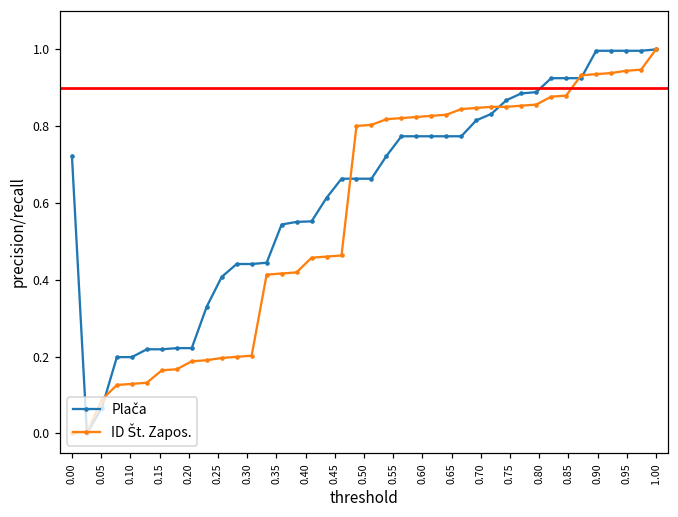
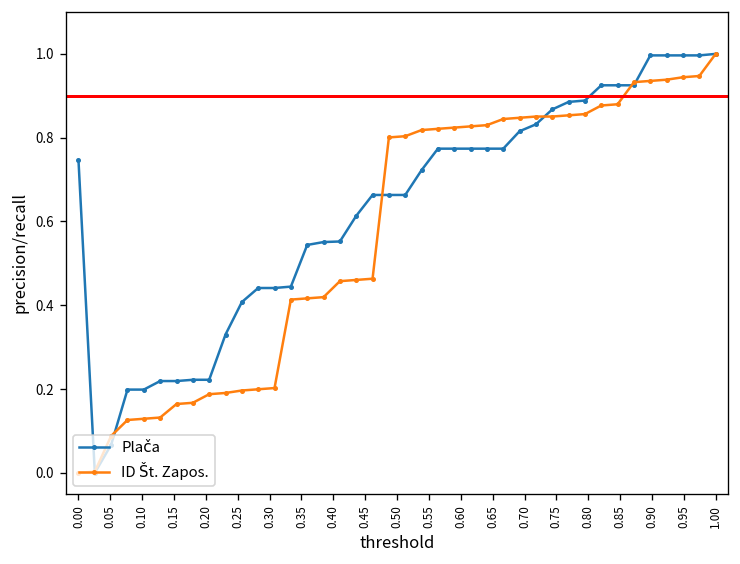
Plača, 0.00: 0.72 -> 0.75
